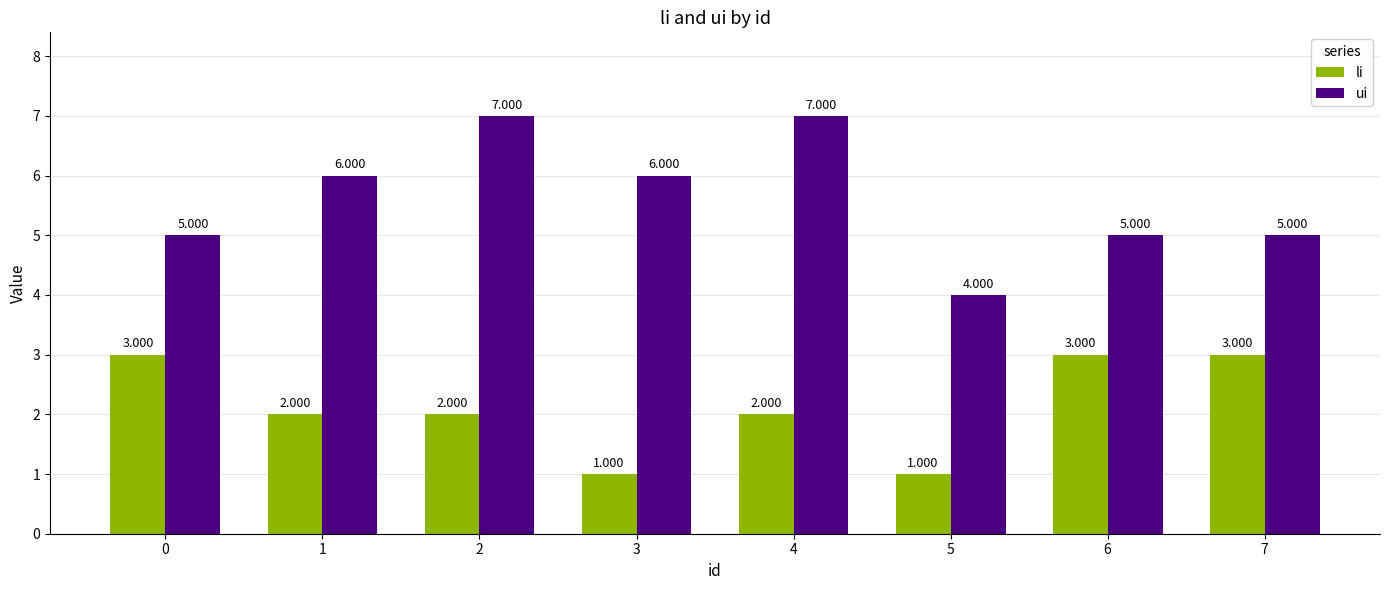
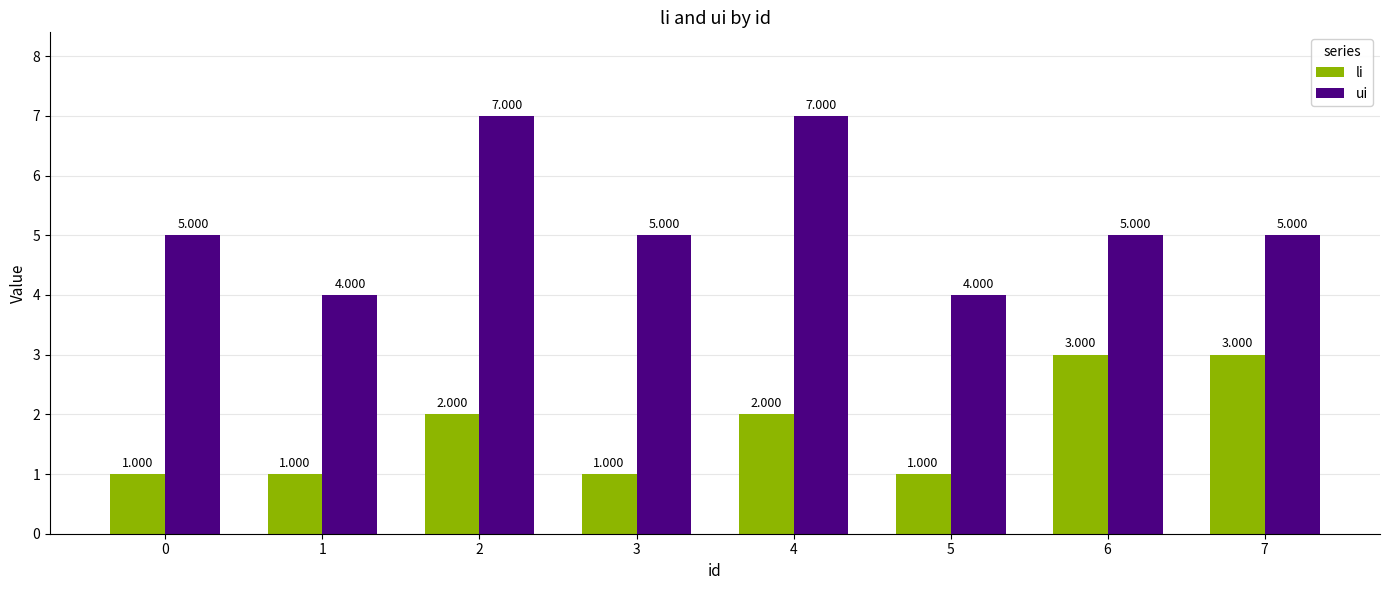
li, 0: 3.000 -> 1.000
li, 1: 2.000 -> 1.000
ui, 1: 6.000 -> 4.000
ui, 3: 6.000 -> 5.000
